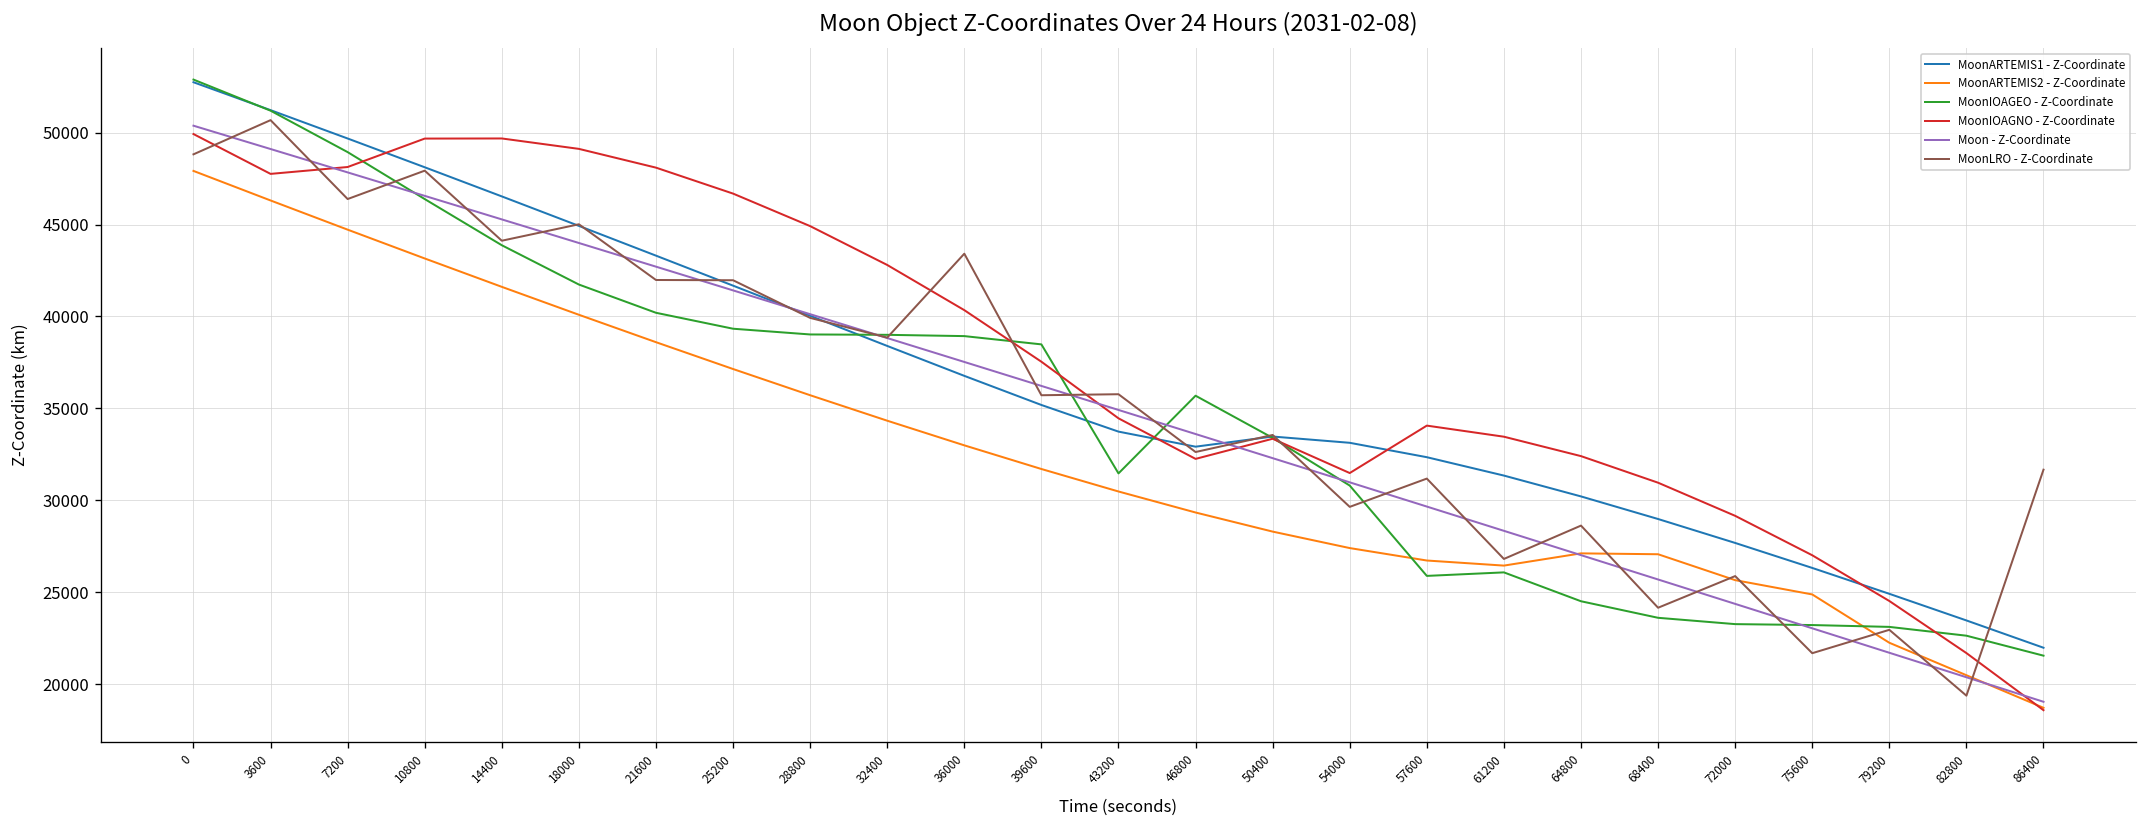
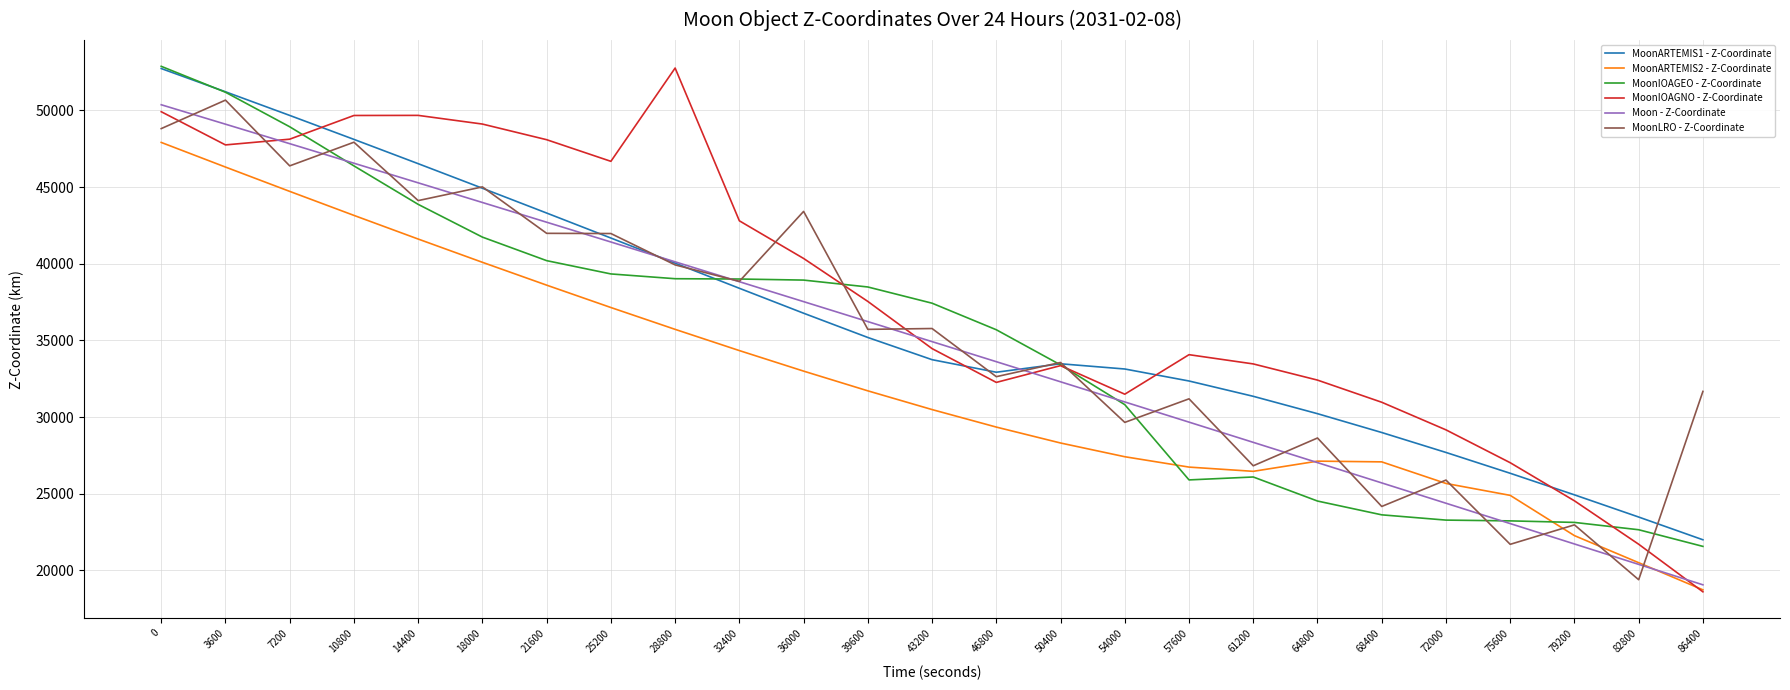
MoonIOAGNO - Z-Coordinate, 28800: 44900 -> 52800
MoonIOAGEO - Z-Coordinate, 43200: 31500 -> 37400
